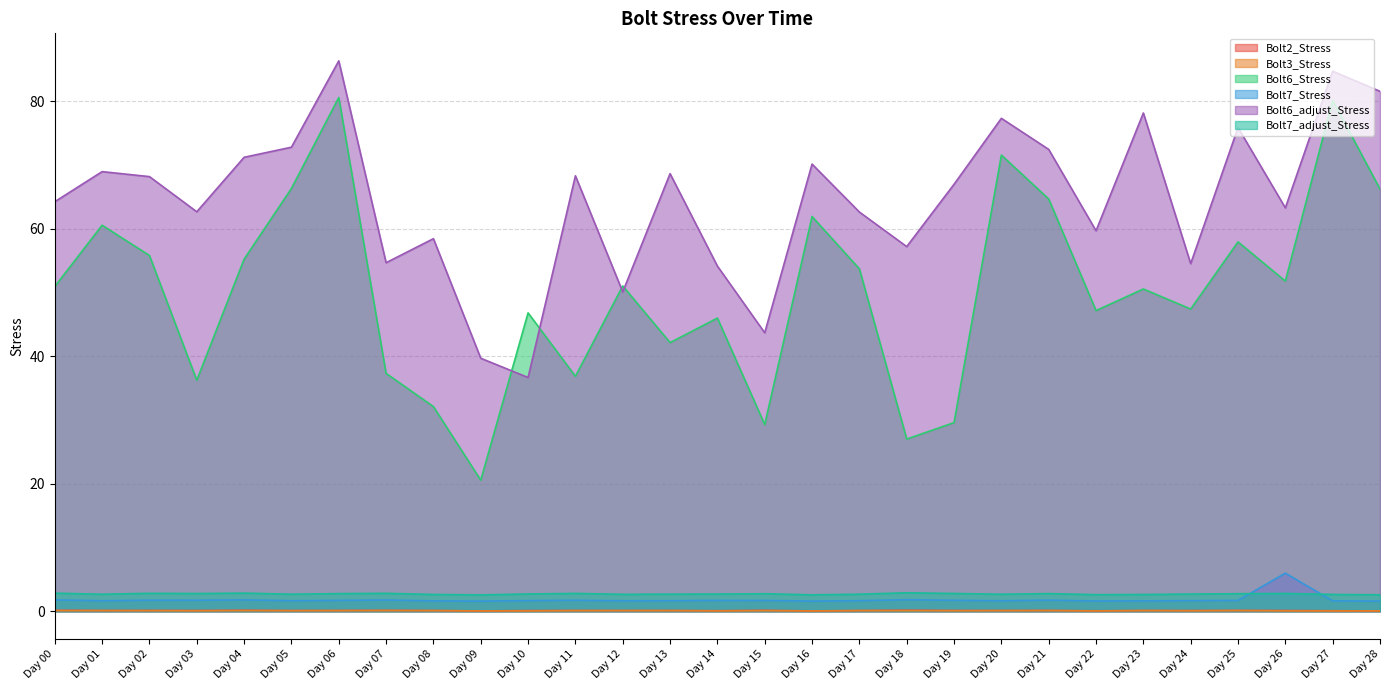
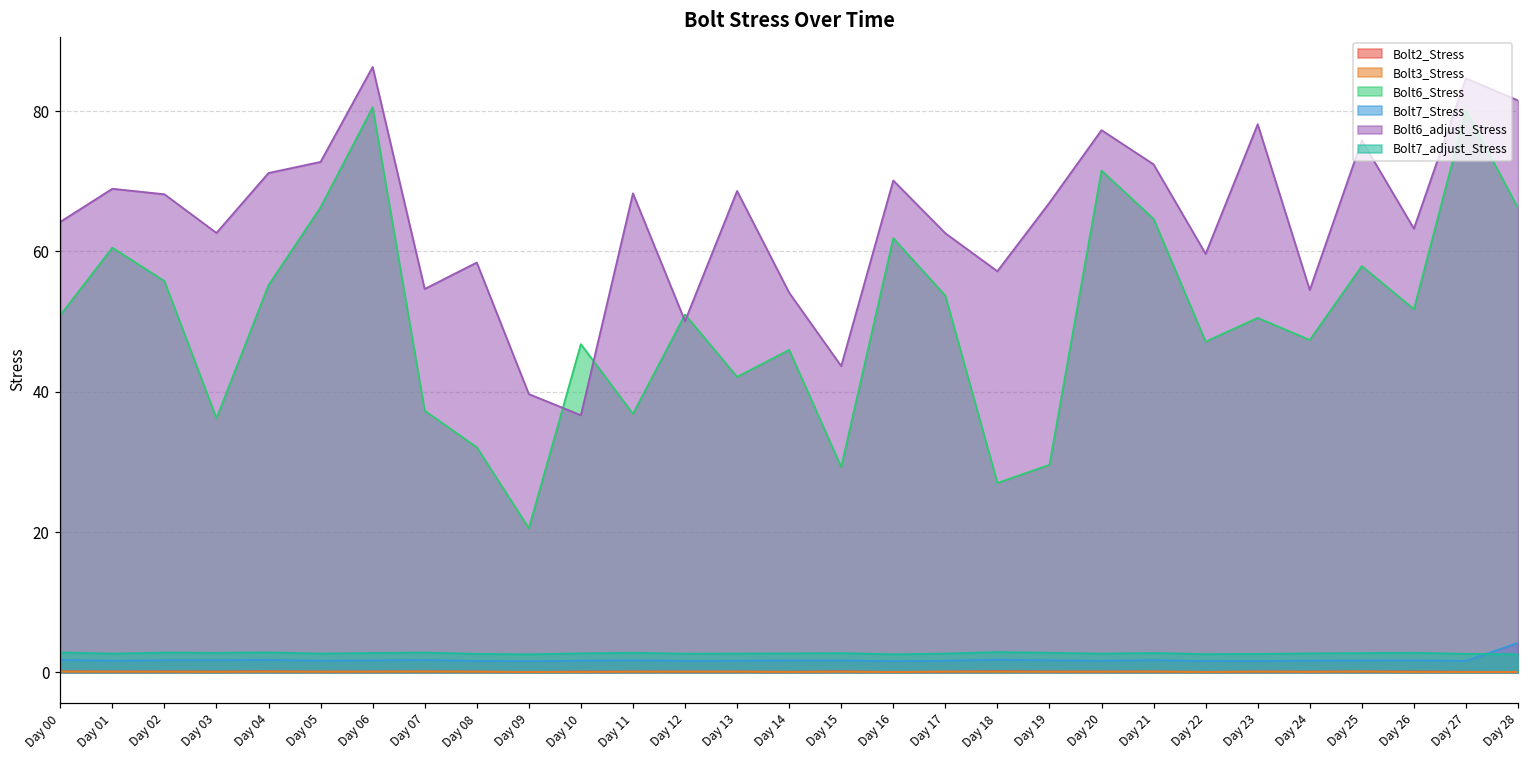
Bolt7_Stress, Day 26: 6 -> 2
Bolt7_Stress, Day 28: 2 -> 4
